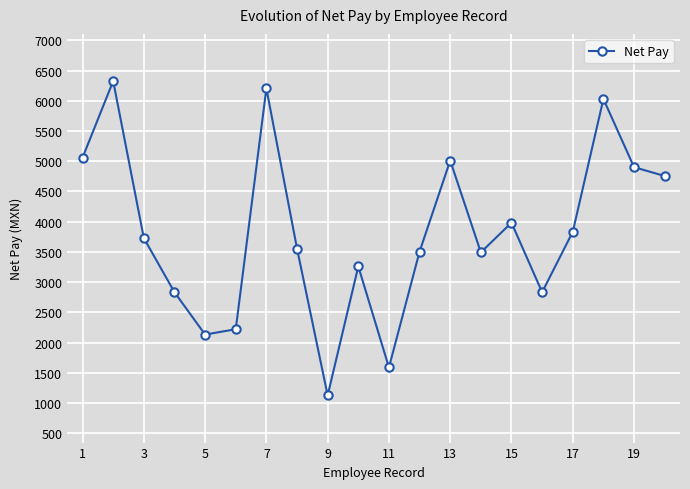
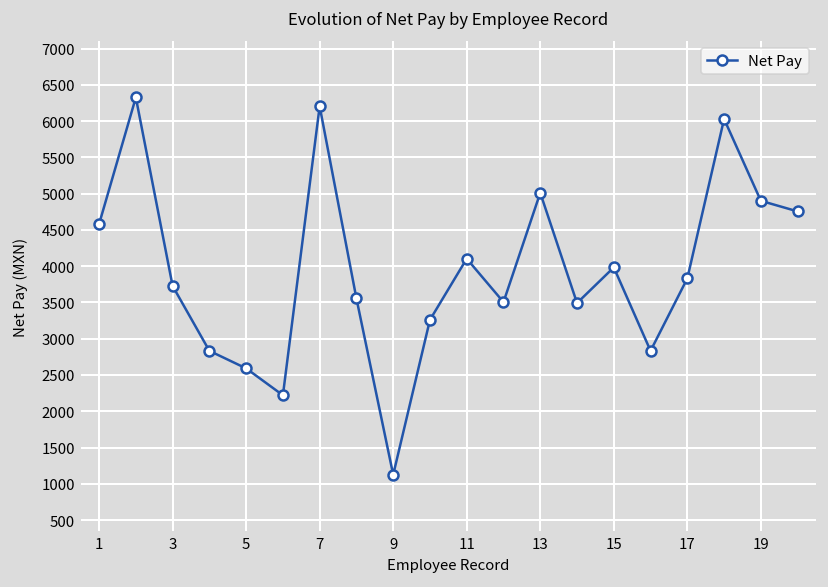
1: 5100 -> 4600
5: 2100 -> 2600
11: 1600 -> 4100
